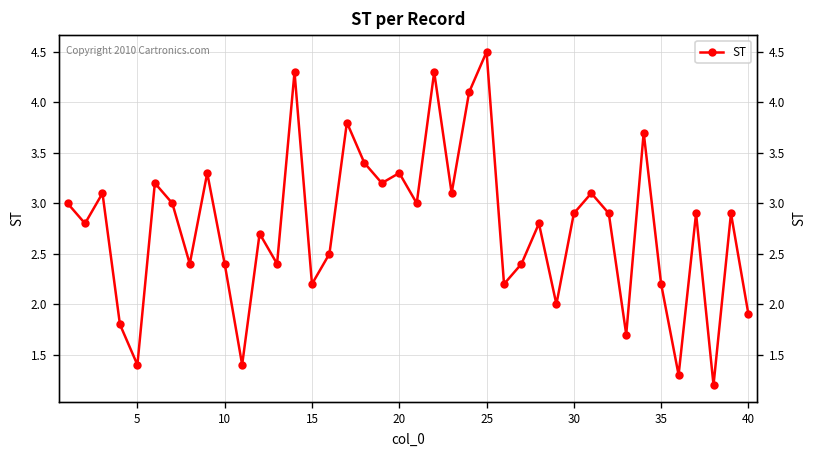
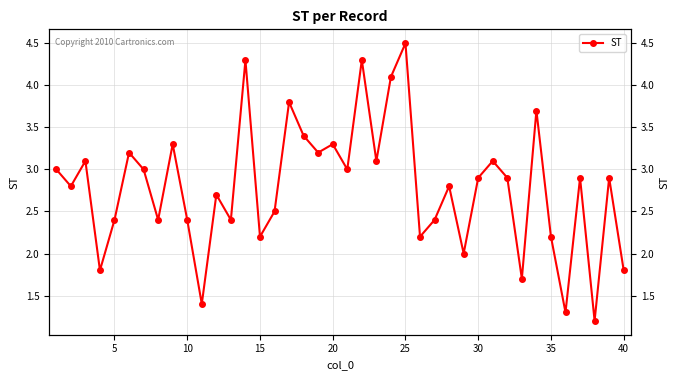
5: 1.4 -> 2.4
40: 1.9 -> 1.8
